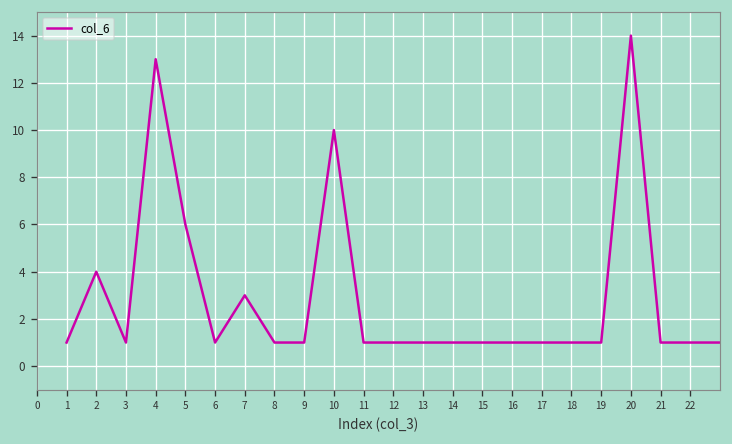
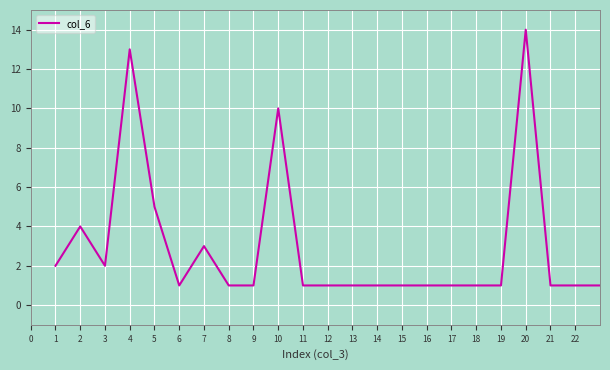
1: 1 -> 2
3: 1 -> 2
5: 6 -> 5
